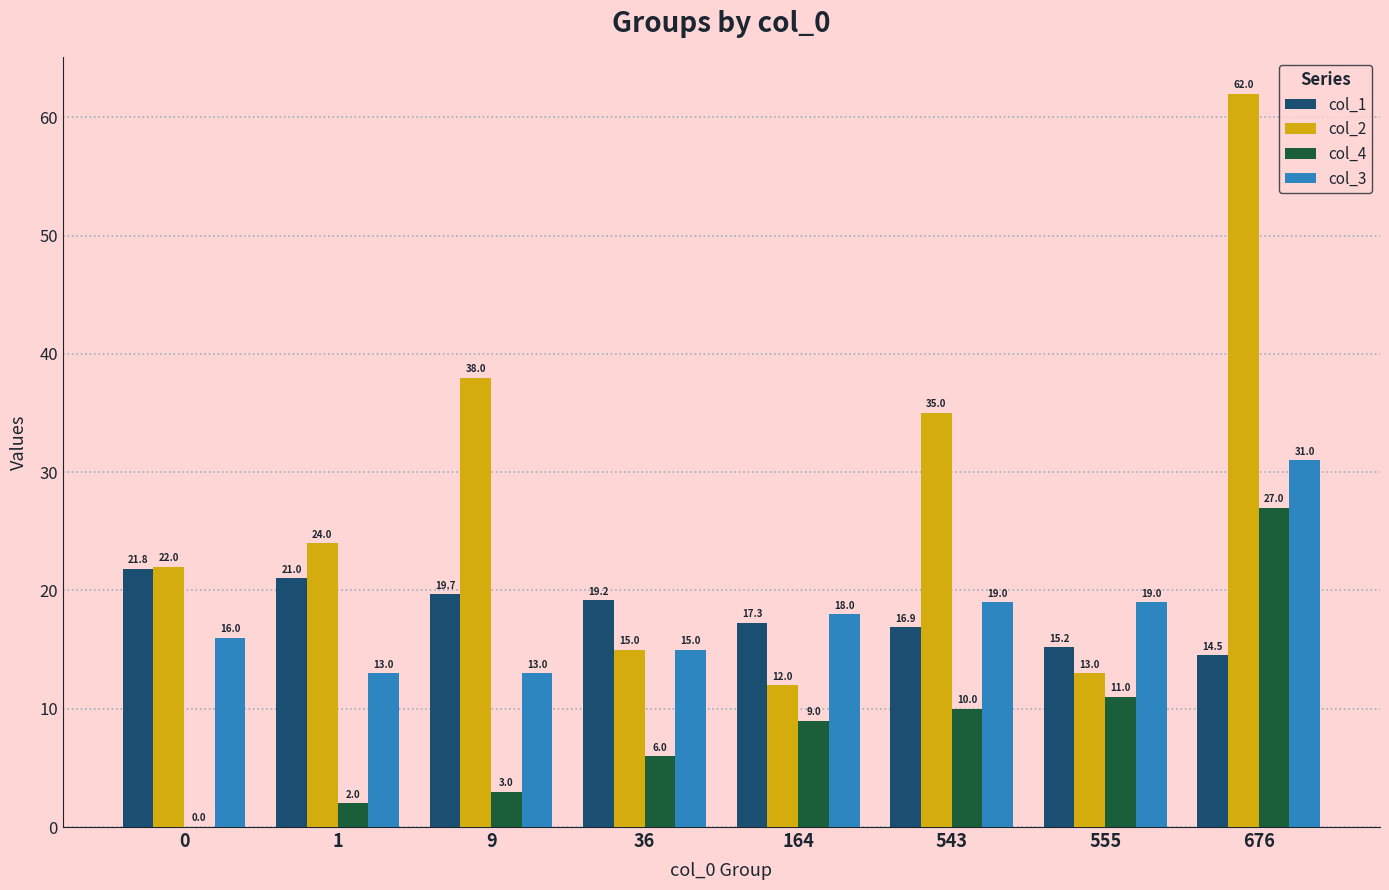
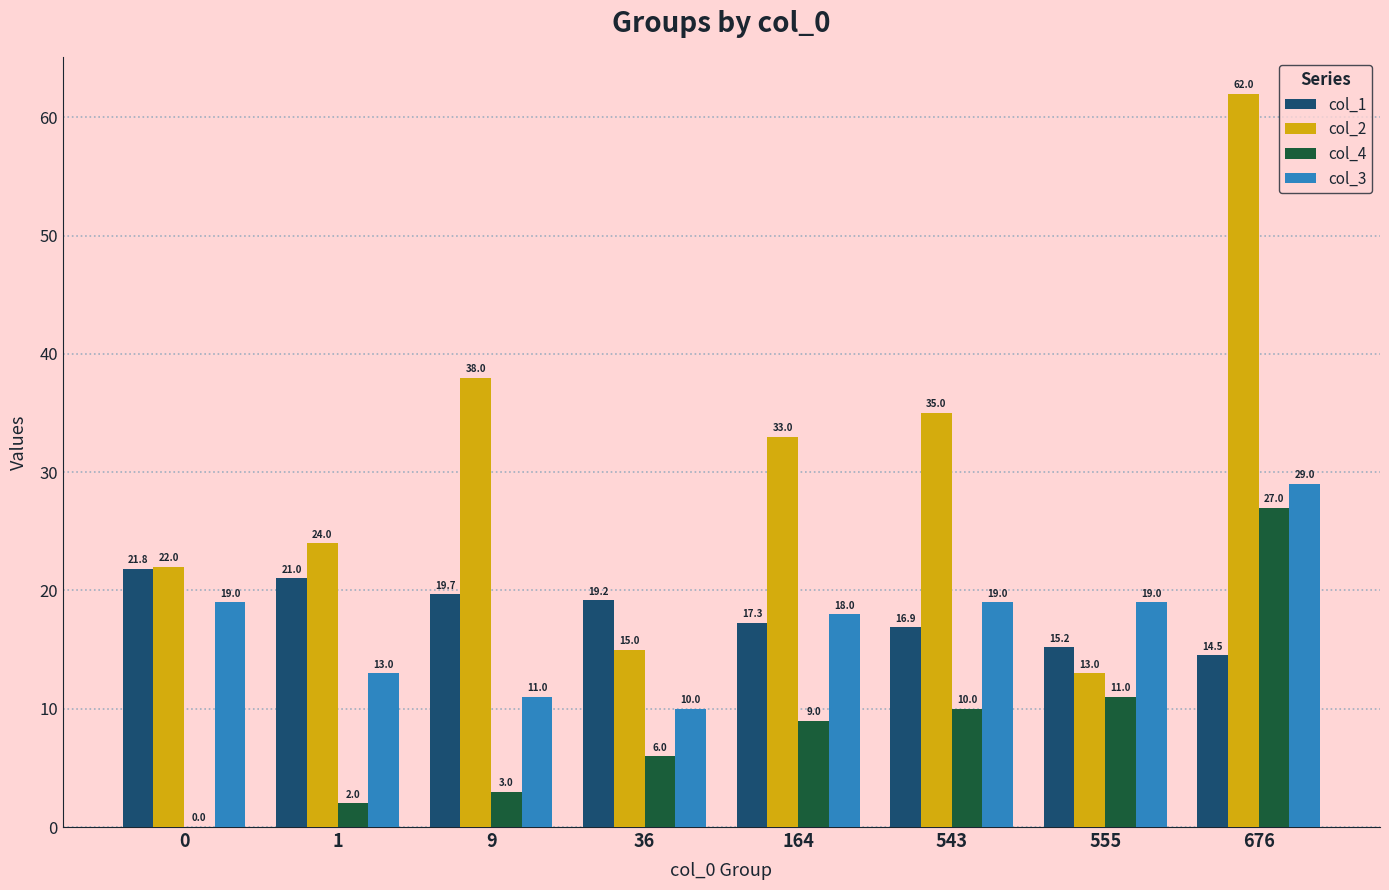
col_3, 0: 16.0 -> 19.0
col_3, 9: 13.0 -> 11.0
col_3, 36: 15.0 -> 10.0
col_2, 164: 12.0 -> 33.0
col_3, 676: 31.0 -> 29.0
